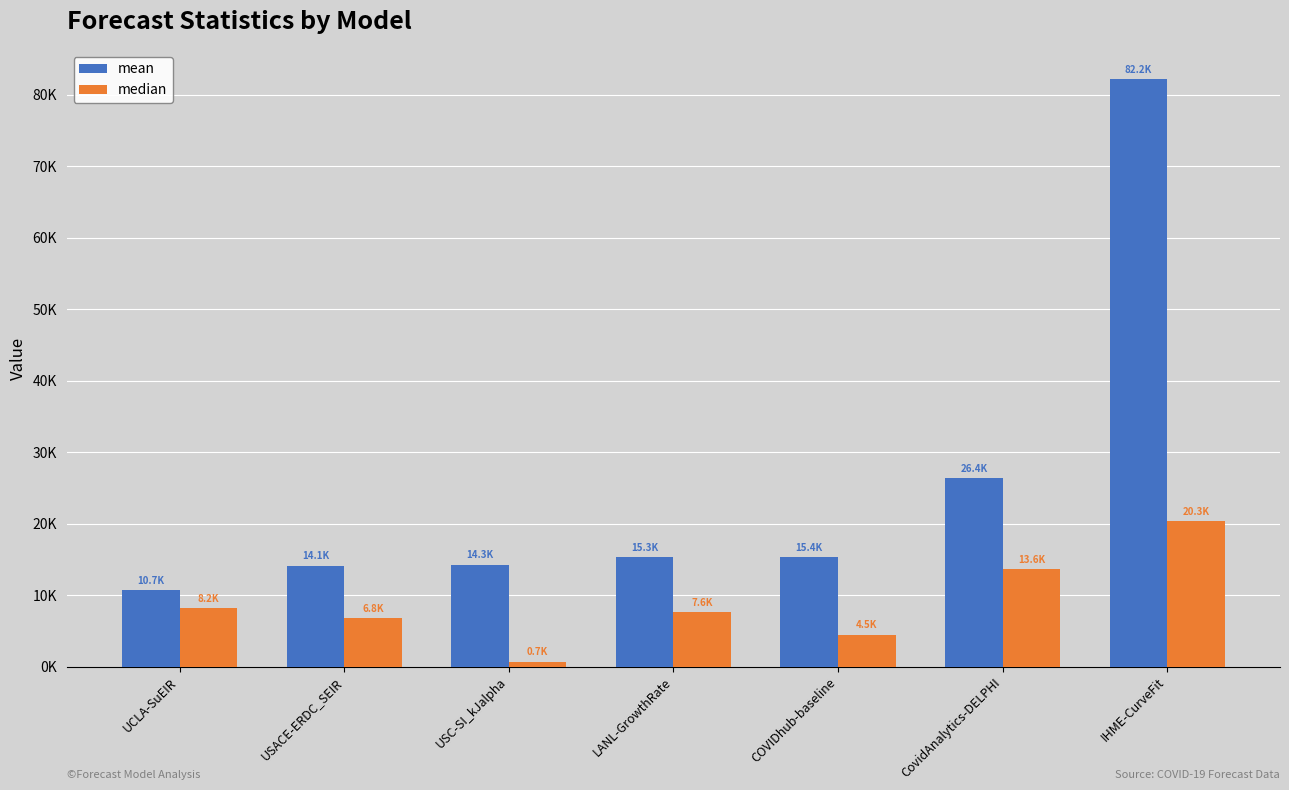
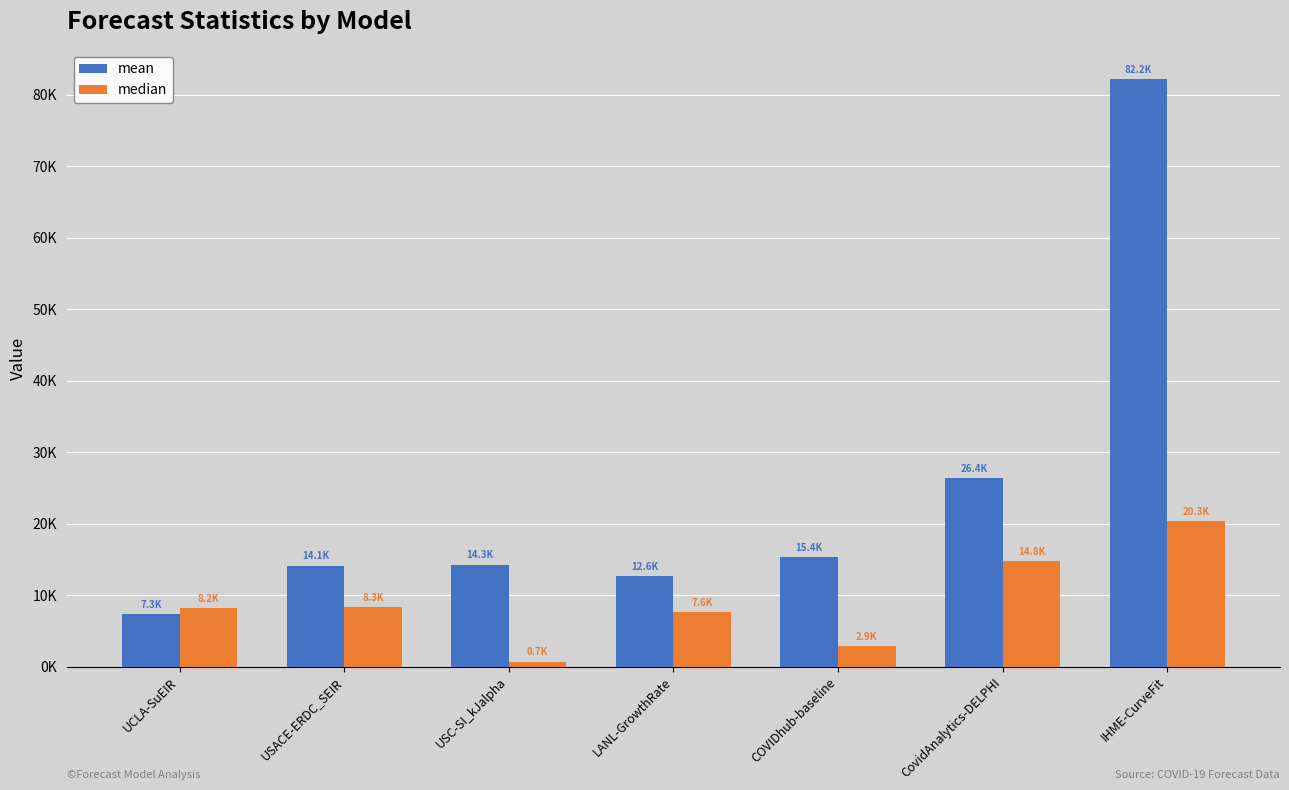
mean, UCLA-SuEIR: 10.7K -> 7.3K
median, USACE-ERDC_SEIR: 6.8K -> 8.3K
mean, LANL-GrowthRate: 15.3K -> 12.6K
median, COVIDhub-baseline: 4.5K -> 2.9K
median, CovidAnalytics-DELPHI: 13.6K -> 14.8K
